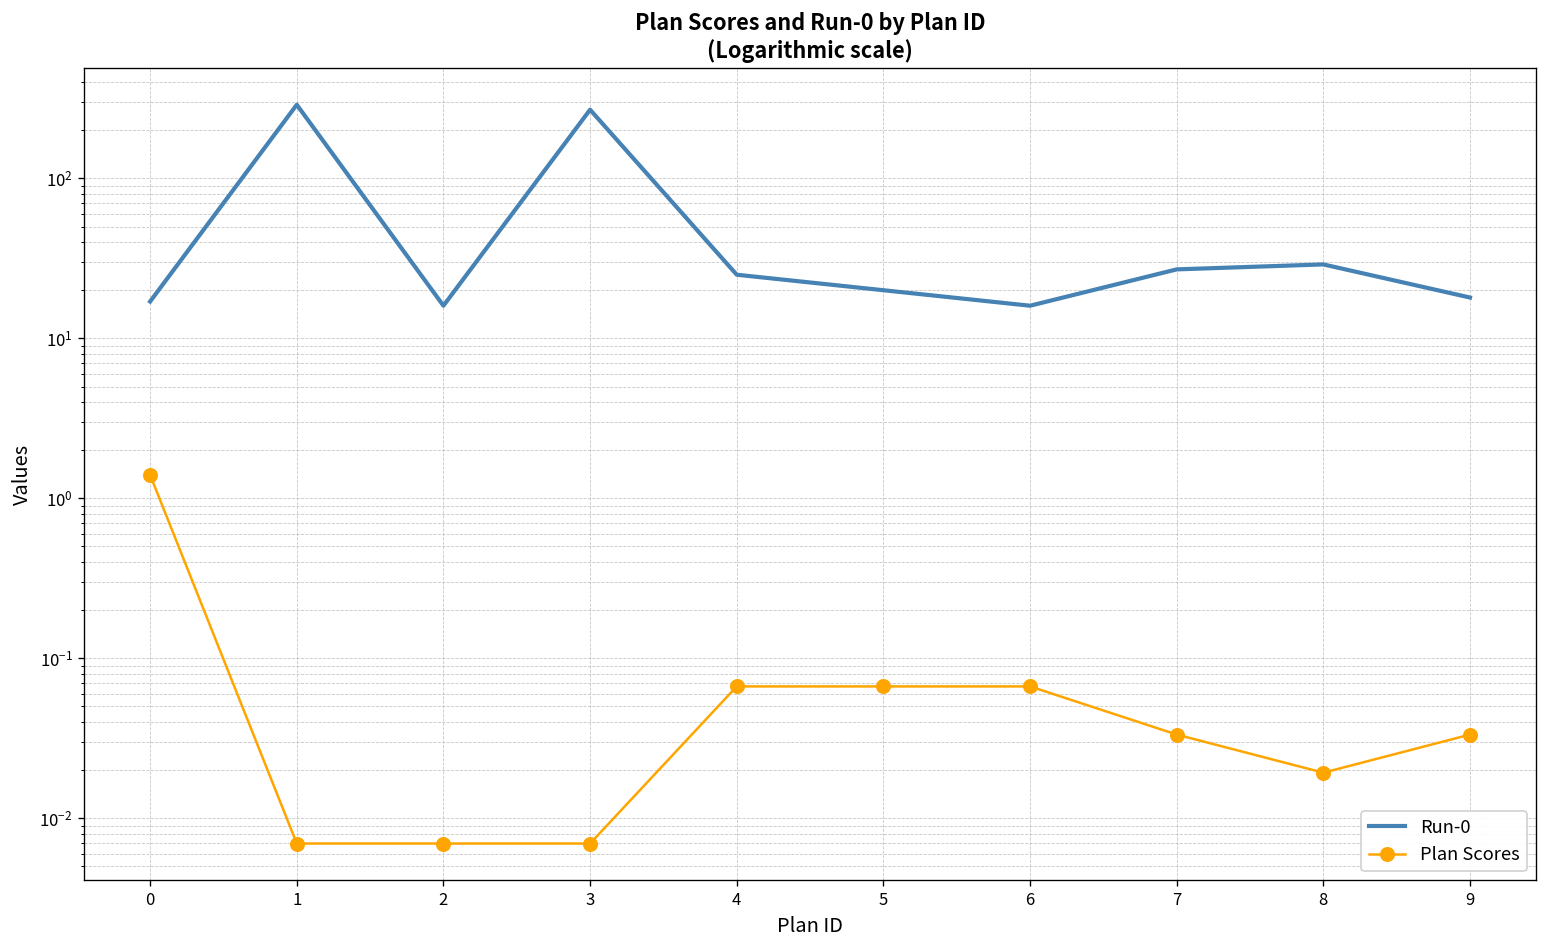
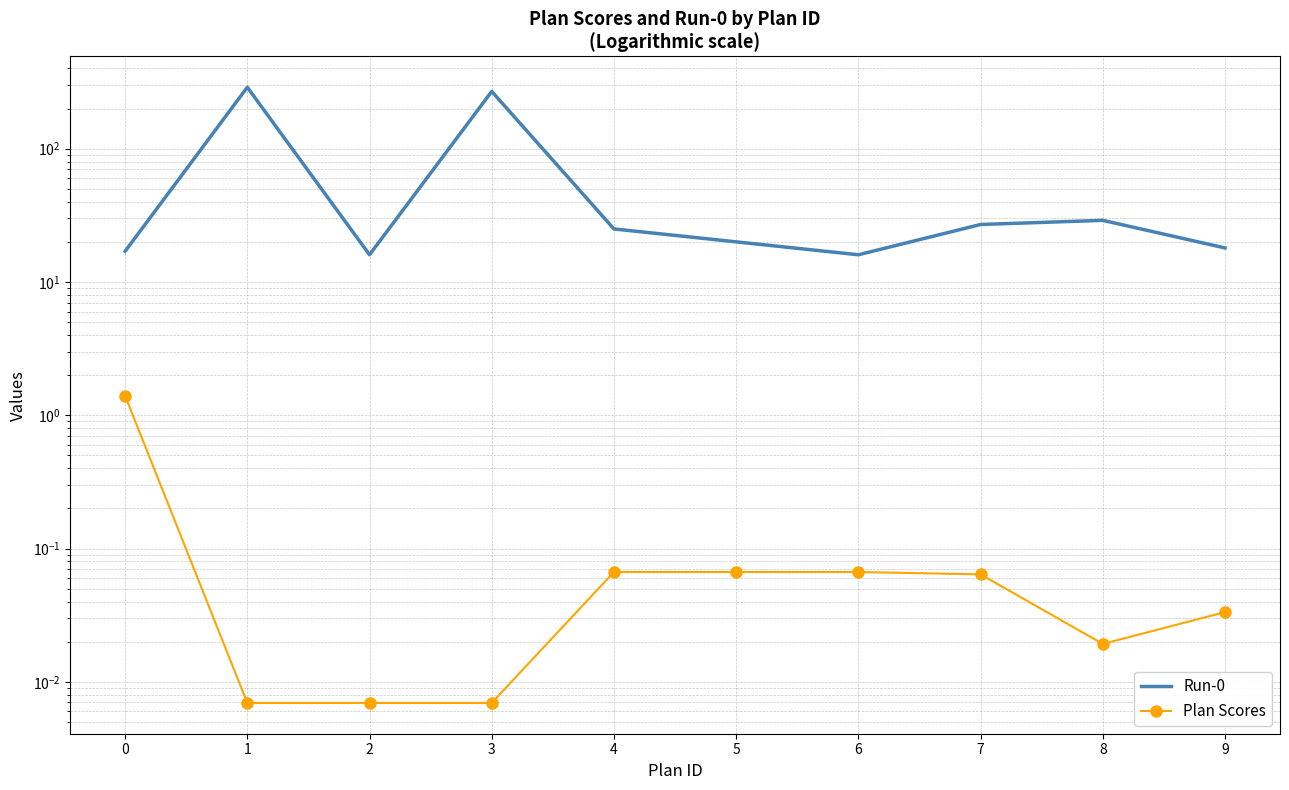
Plan Scores, 7: 0.033 -> 0.06
